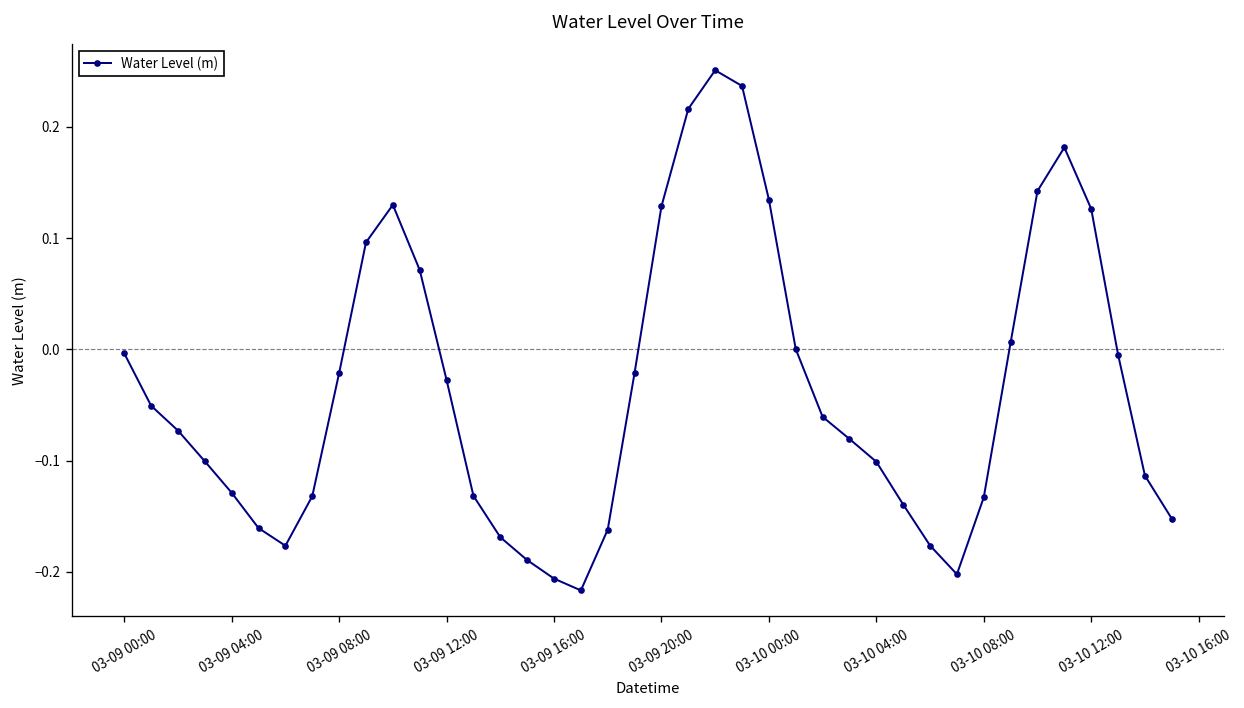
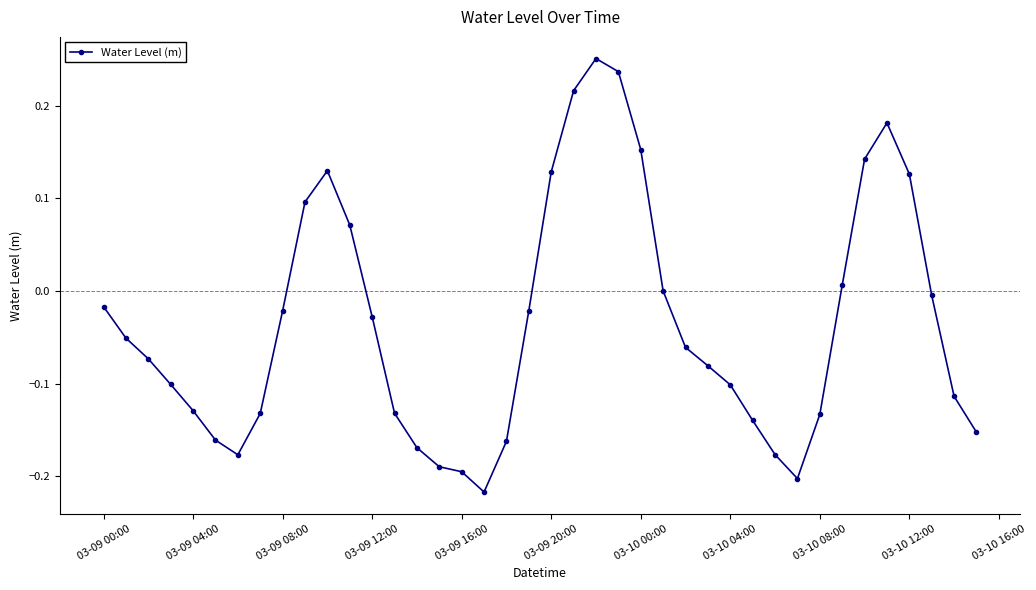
03-09 00:00: 0.00 -> -0.02
03-09 16:00: -0.21 -> -0.19
03-10 00:00: 0.13 -> 0.15
